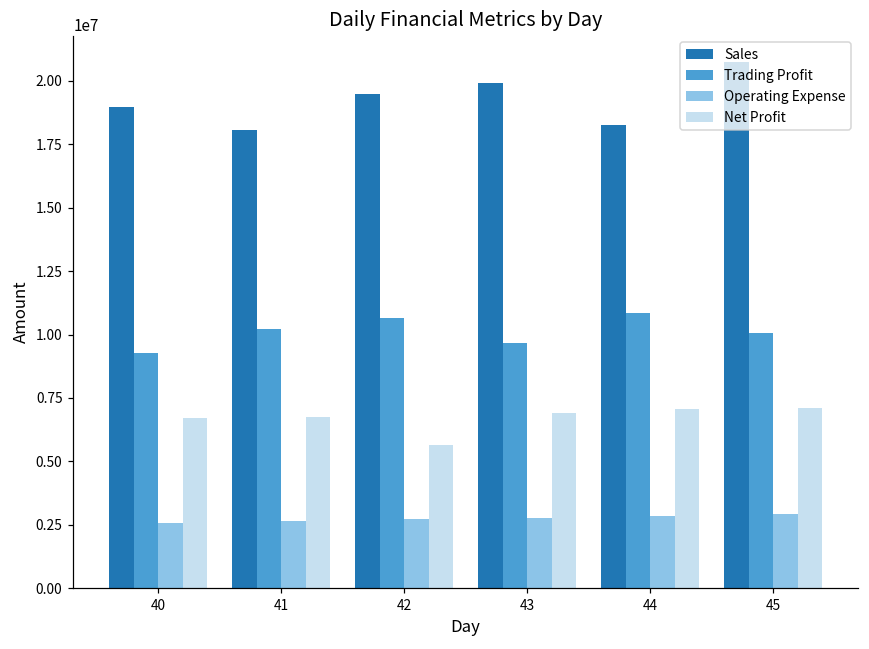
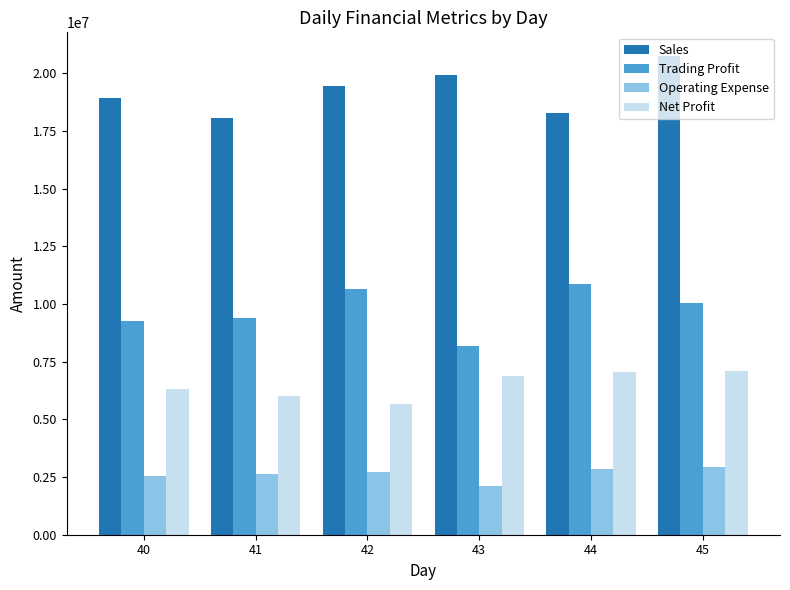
Net Profit, 40: 6700000 -> 6300000
Trading Profit, 41: 10200000 -> 9400000
Net Profit, 41: 6800000 -> 6000000
Trading Profit, 43: 9700000 -> 8200000
Operating Expense, 43: 2800000 -> 2100000
